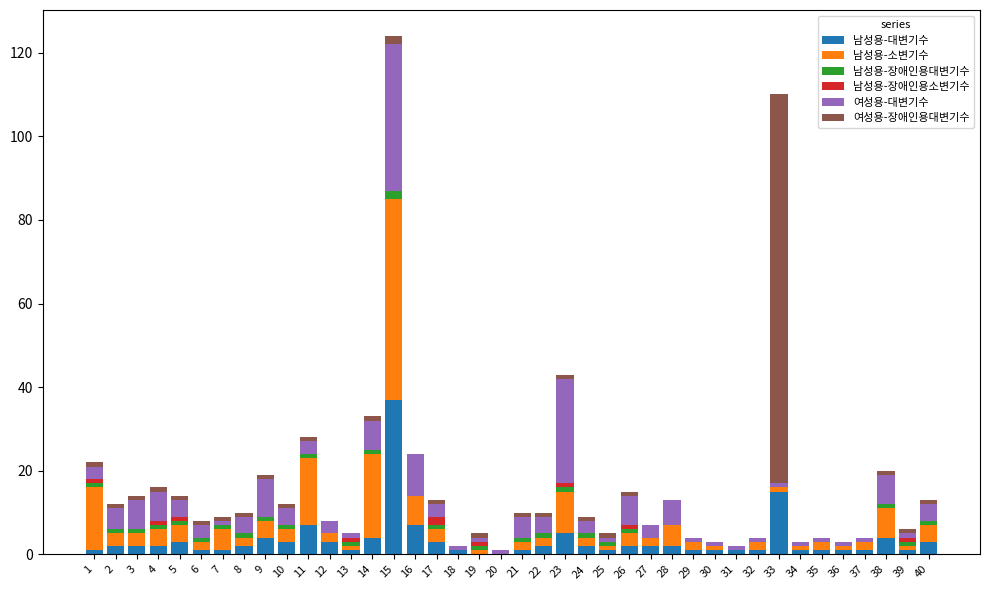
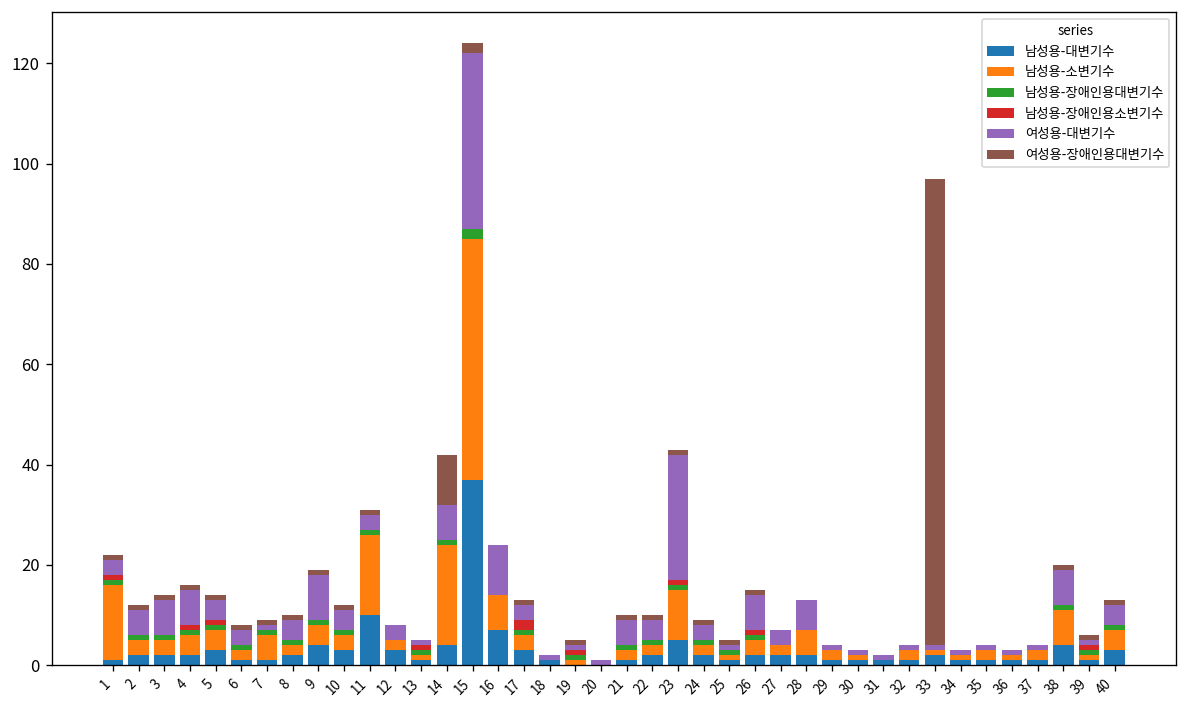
남성용-대변기수, 11: 7 -> 10
여성용-장애인용대변기수, 14: 1 -> 10
남성용-대변기수, 33: 15 -> 2
